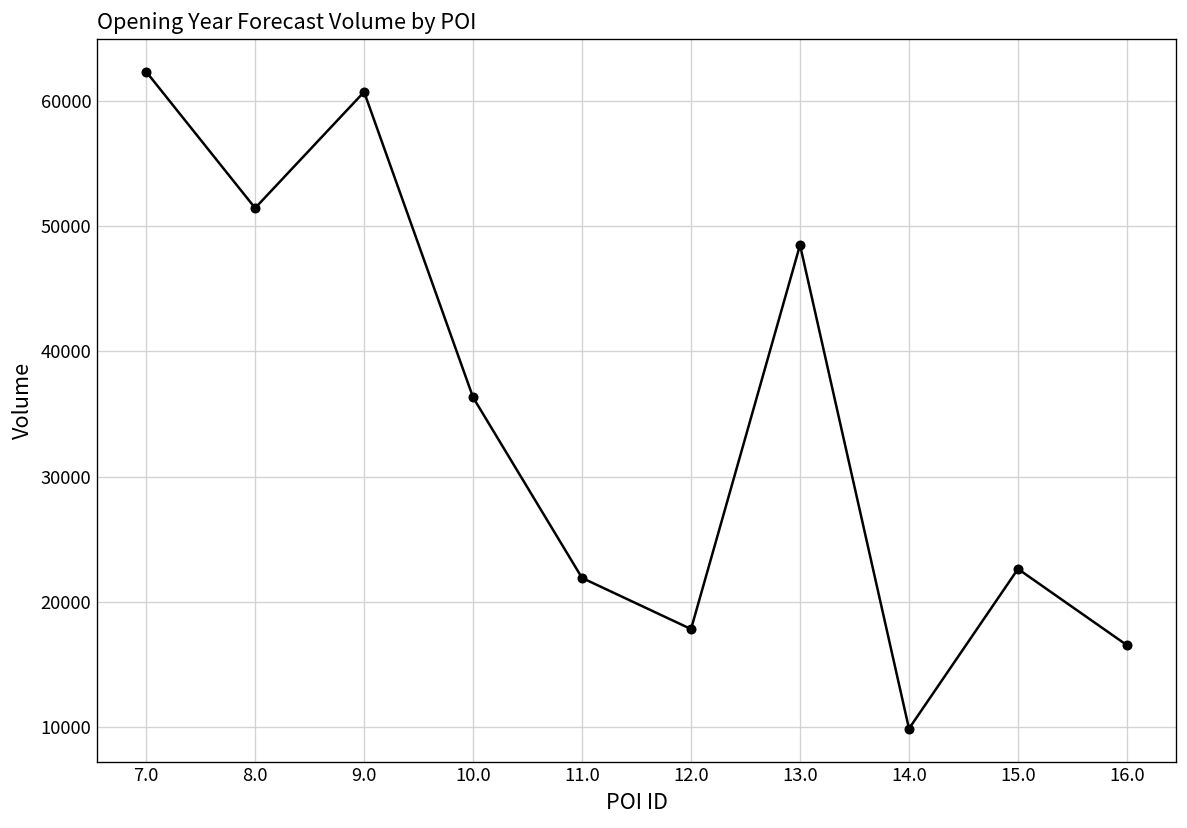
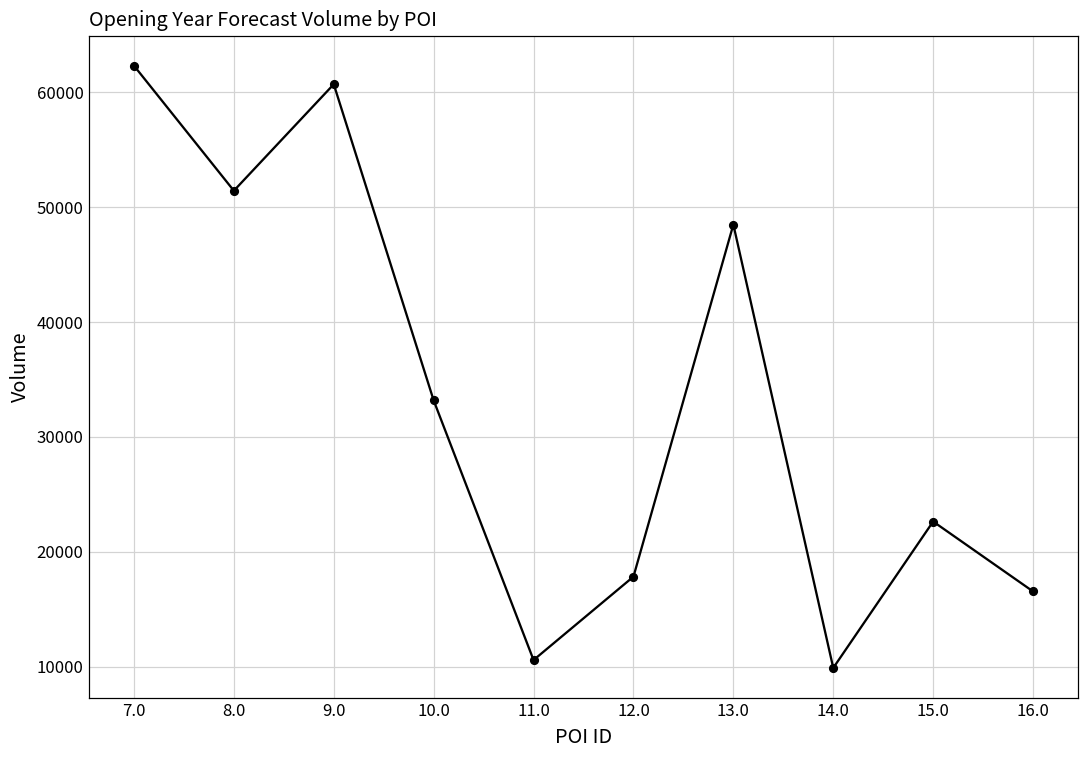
10.0: 36300 -> 33200
11.0: 21900 -> 10600
